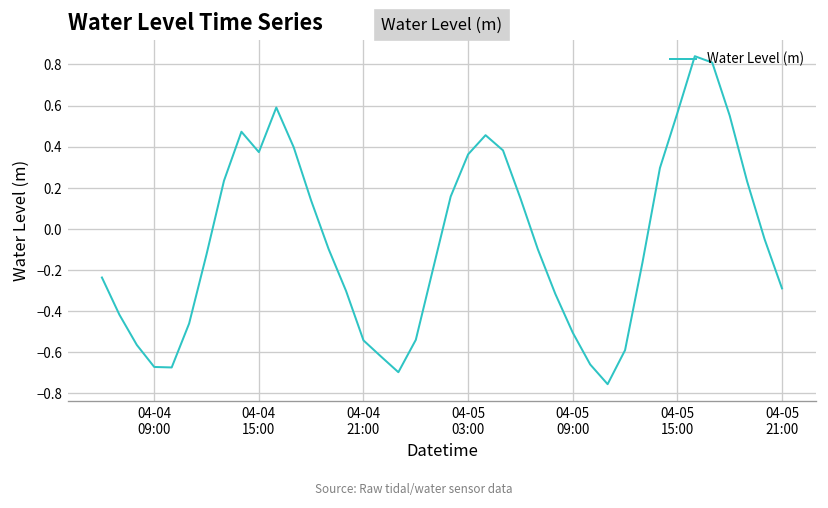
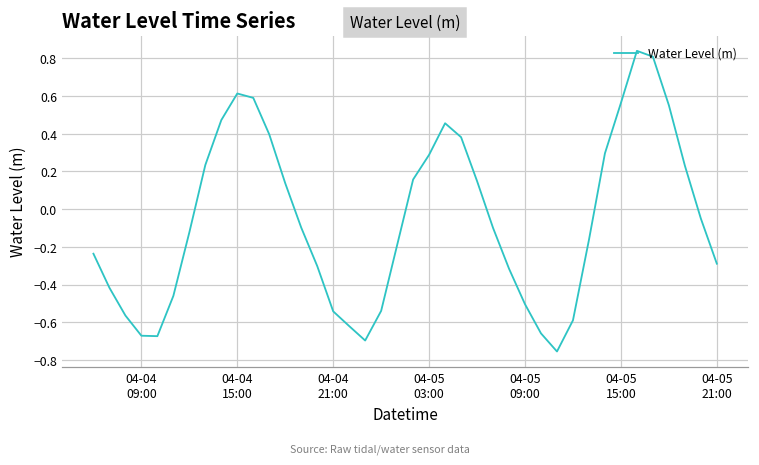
04-04 15:00: 0.37 -> 0.61
04-05 03:00: 0.36 -> 0.29
